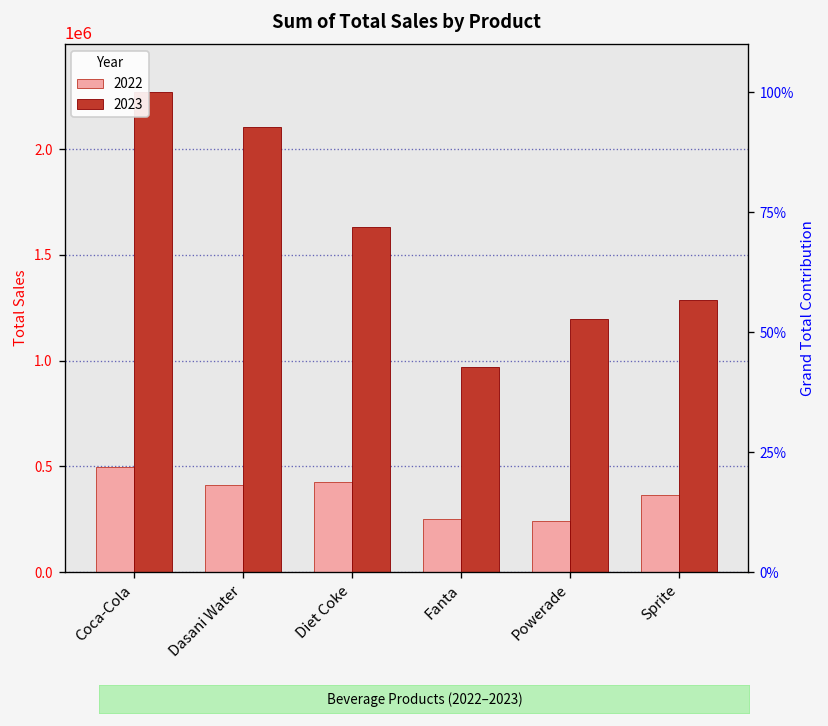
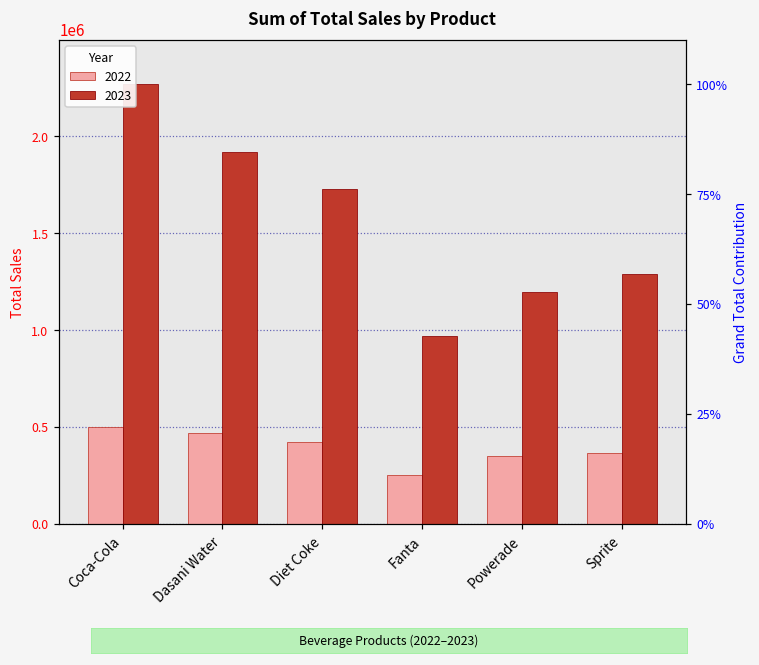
2022, Dasani Water: 410000 -> 470000
2023, Dasani Water: 2100000 -> 1920000
2023, Diet Coke: 1630000 -> 1730000
2022, Powerade: 240000 -> 350000
